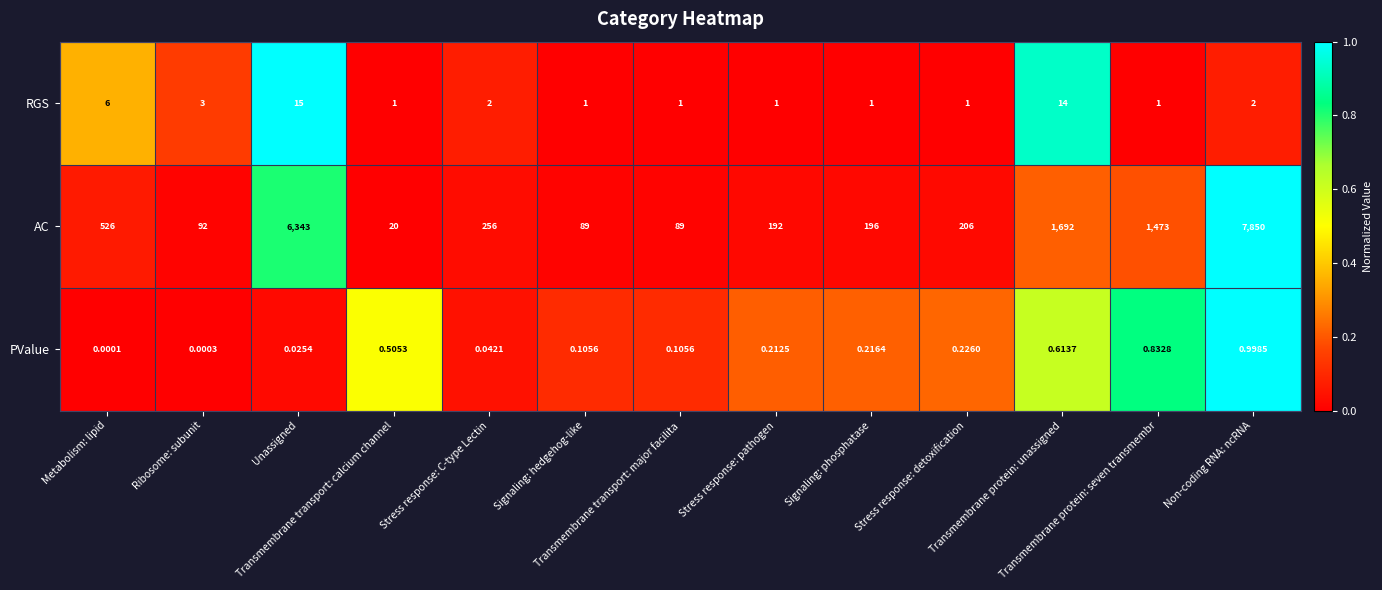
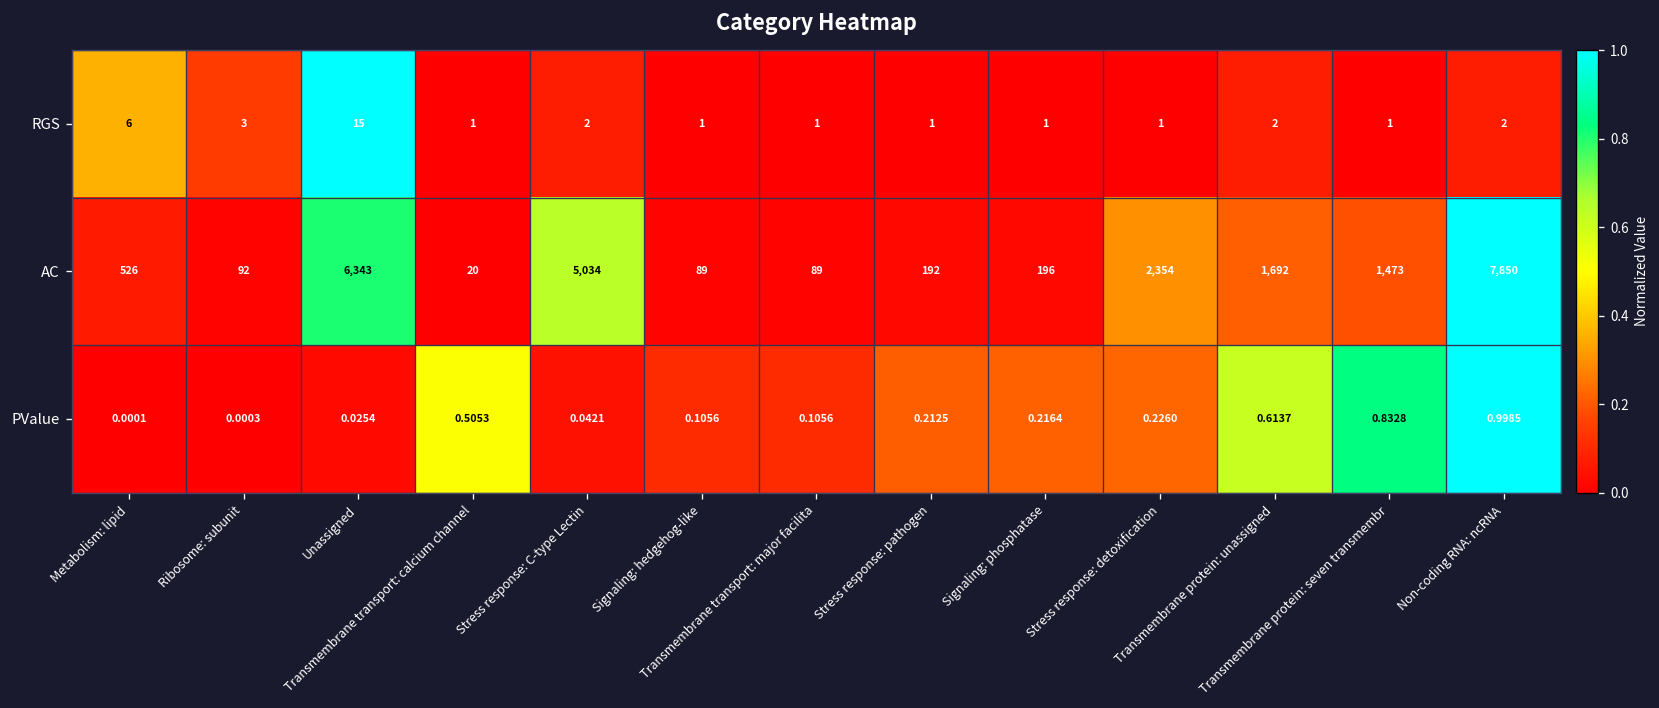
RGS, Transmembrane protein: unassigned: 14 -> 2
AC, Stress response: C-type Lectin: 256 -> 5,034
AC, Stress response: detoxification: 206 -> 2,354
